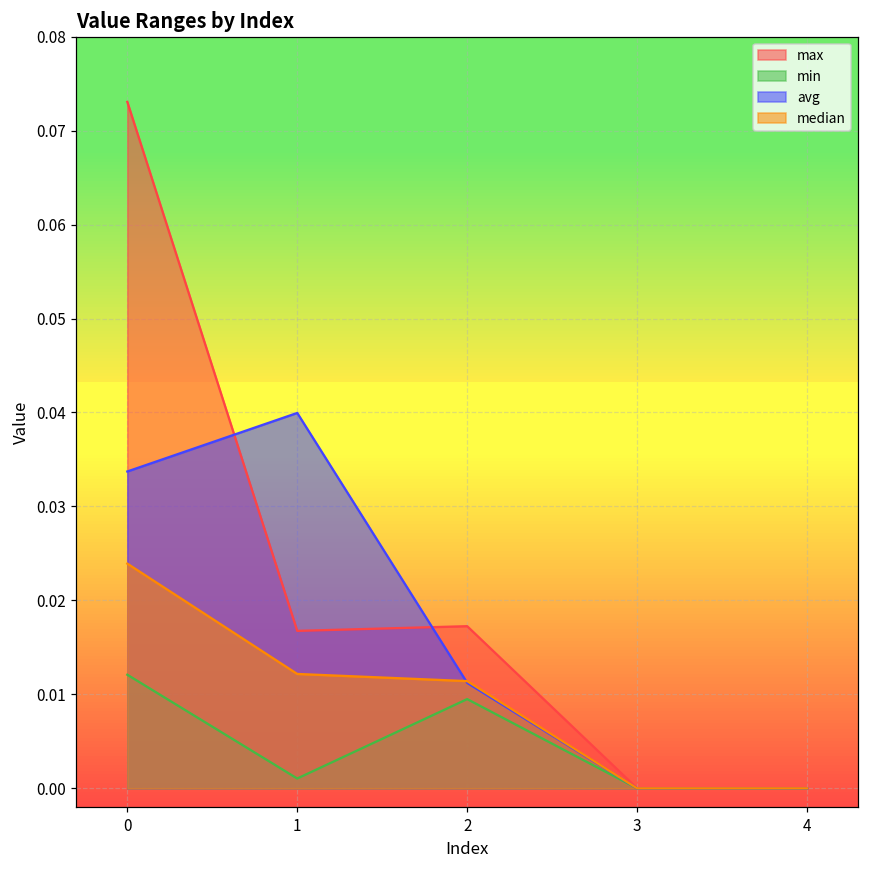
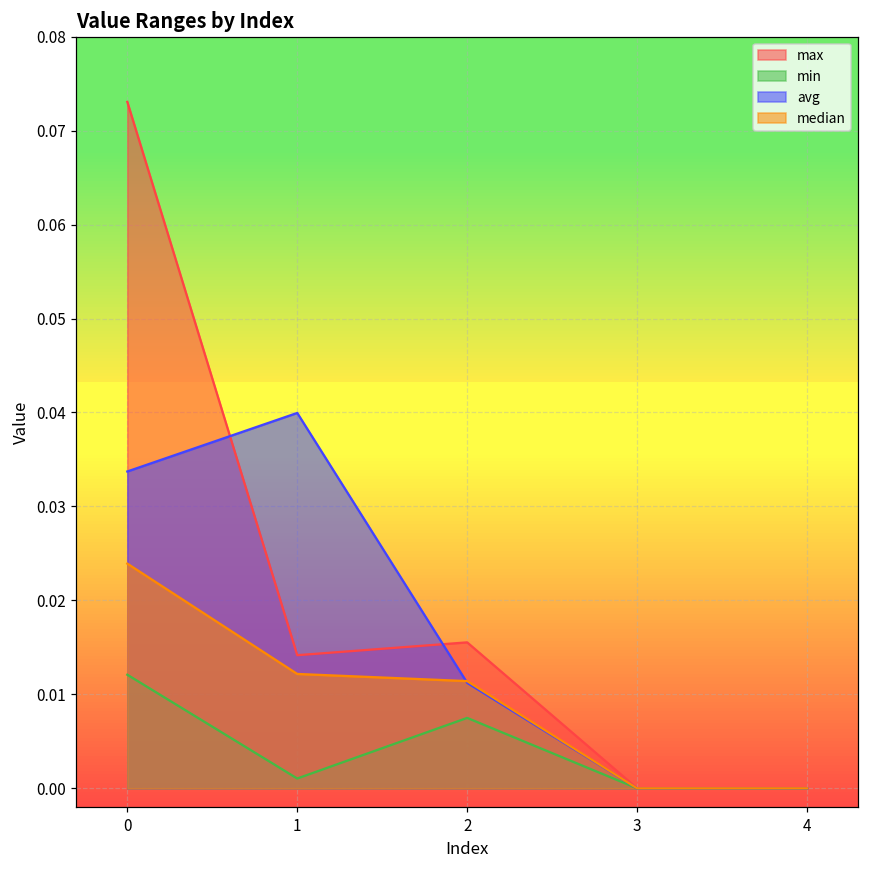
max, 1: 0.017 -> 0.014
max, 2: 0.017 -> 0.016
min, 2: 0.009 -> 0.007
